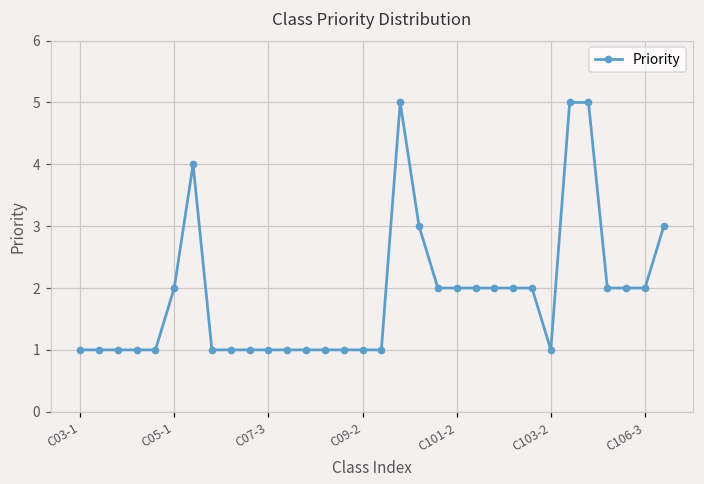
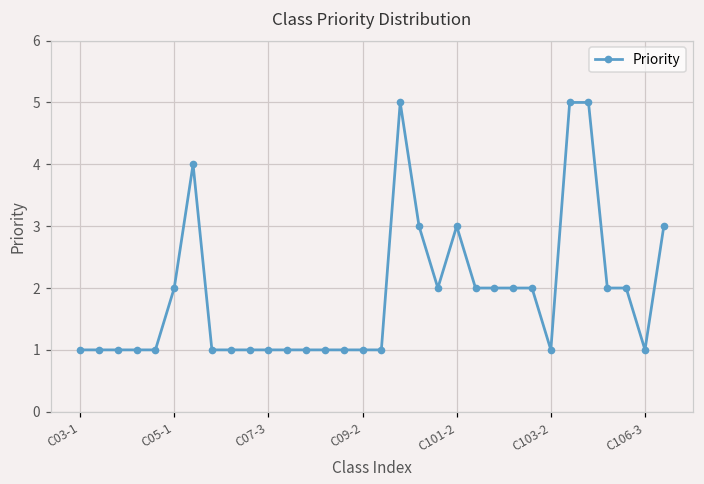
C101-2: 2 -> 3
C106-3: 2 -> 1
